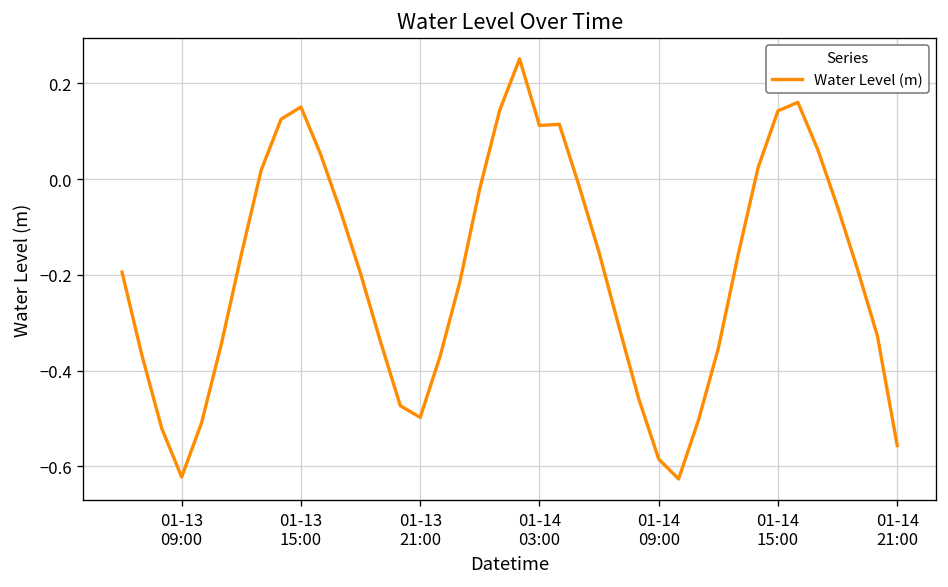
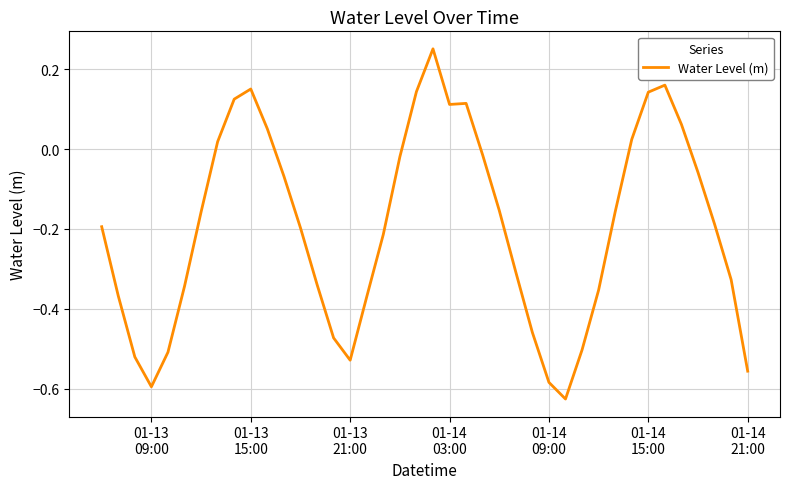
01-13 09:00: -0.62 -> -0.60
01-13 21:00: -0.50 -> -0.53
